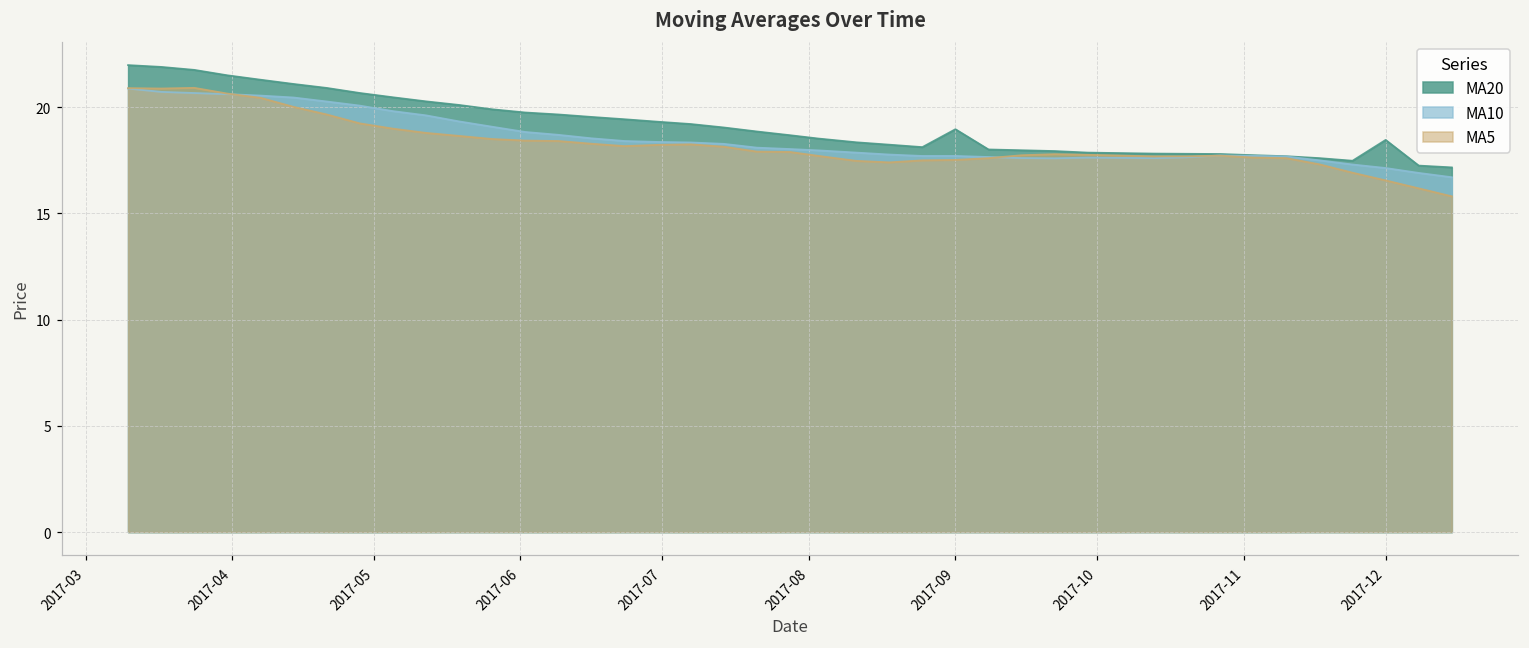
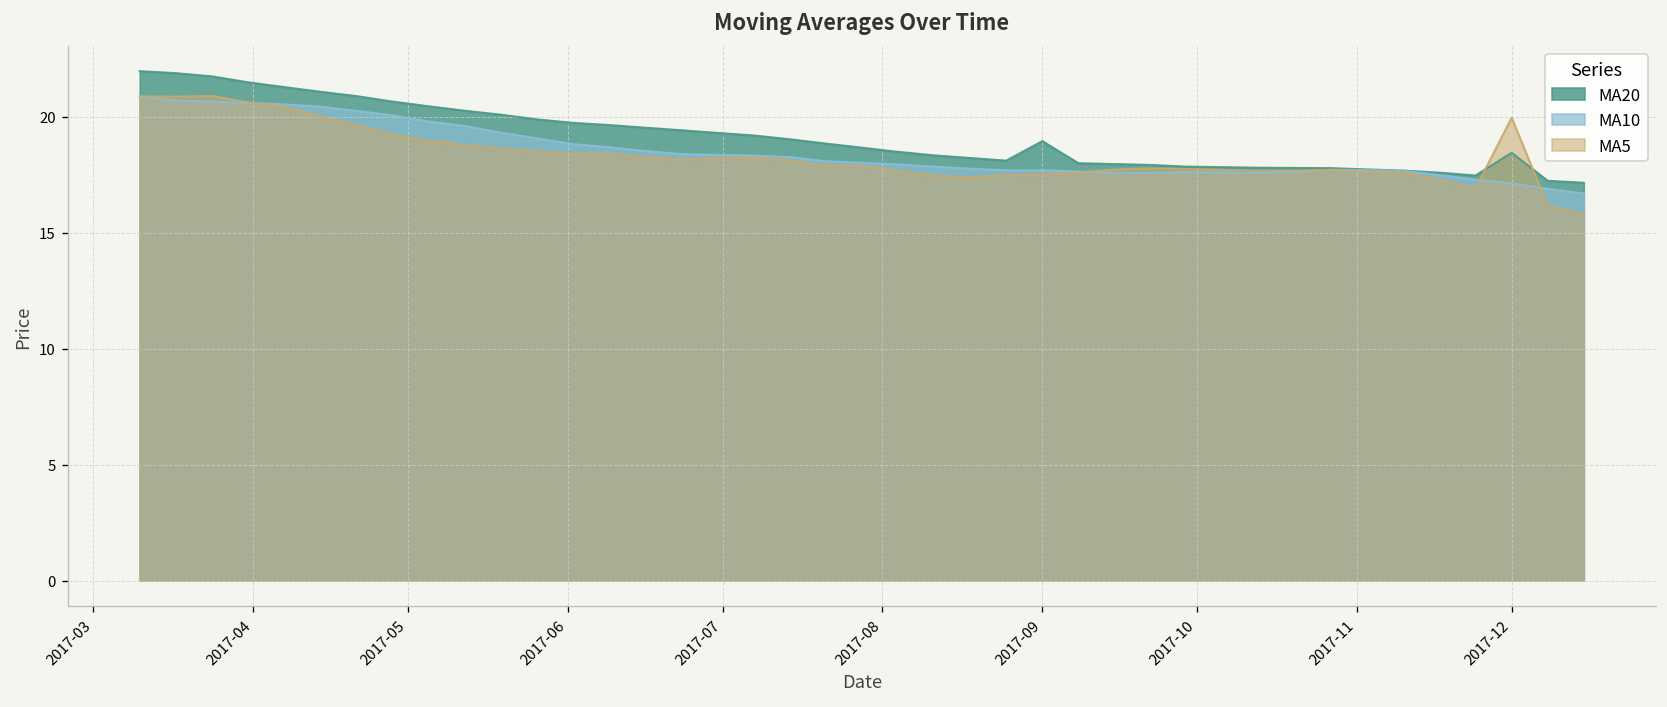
MA5, 2017-12: 16.6 -> 20.0
